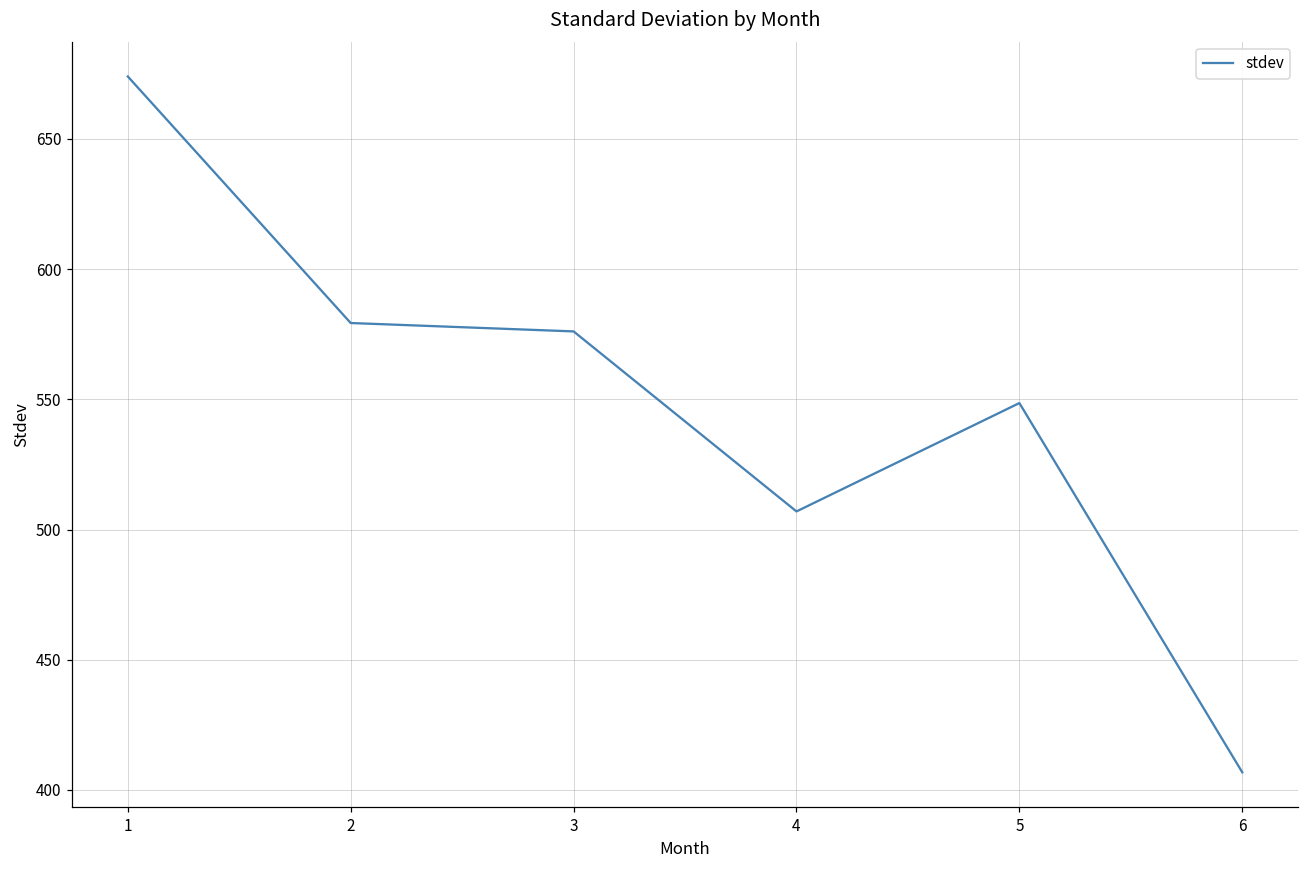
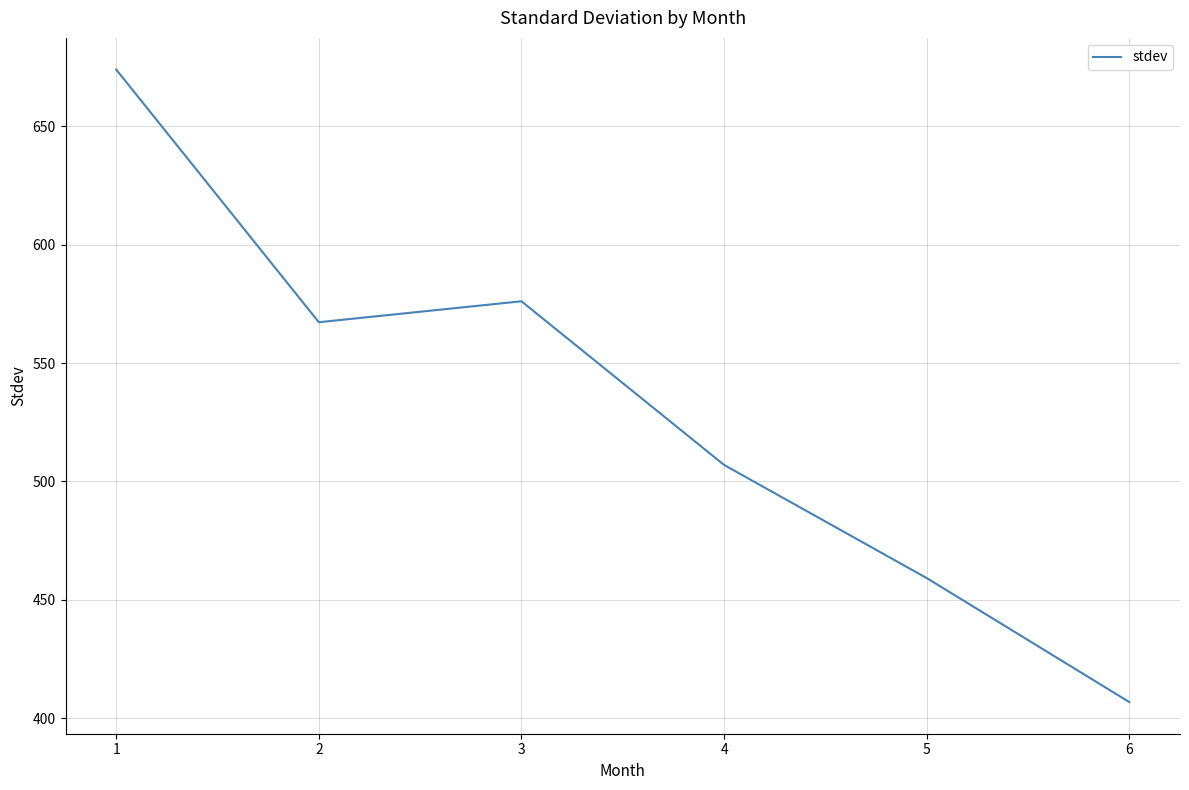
2: 579 -> 567
5: 549 -> 459
